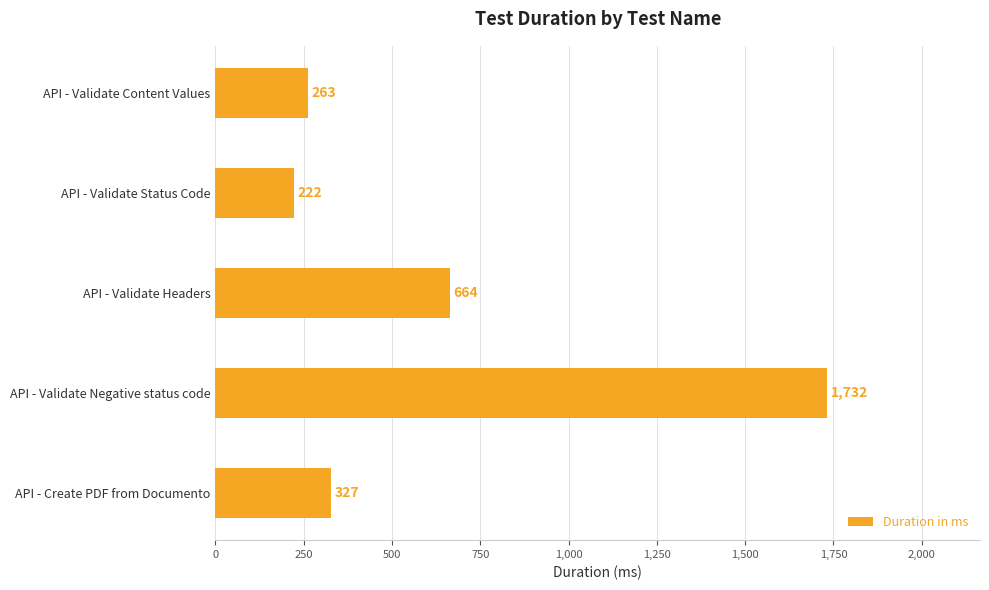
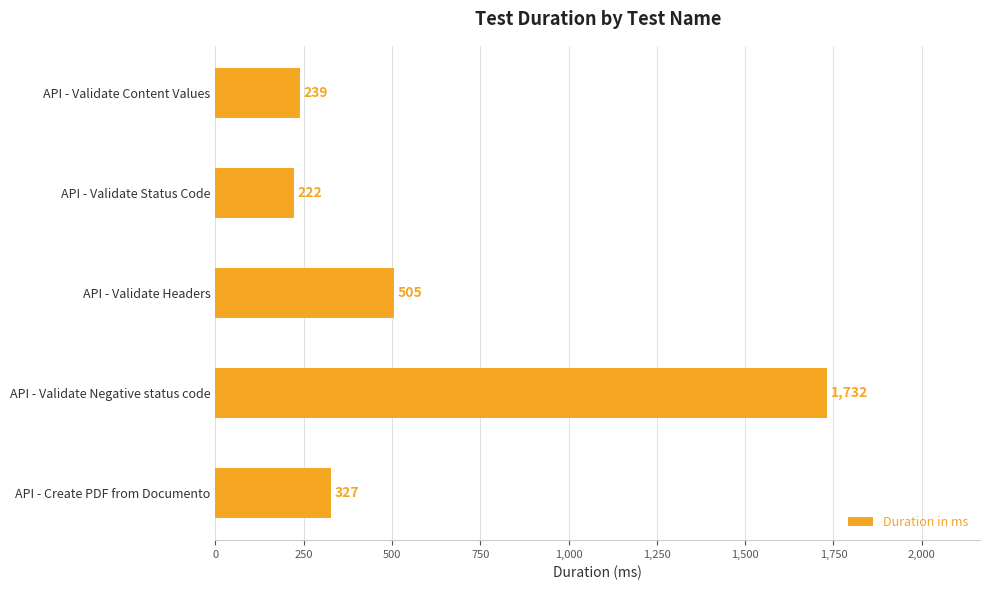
API - Validate Content Values: 263 -> 239
API - Validate Headers: 664 -> 505
